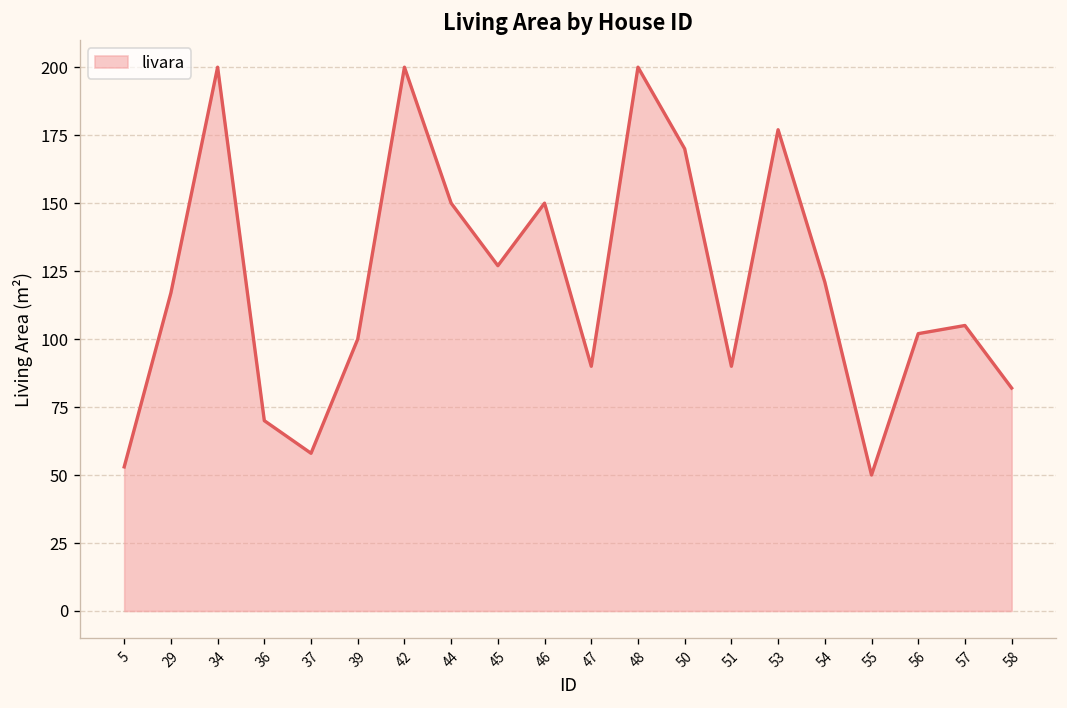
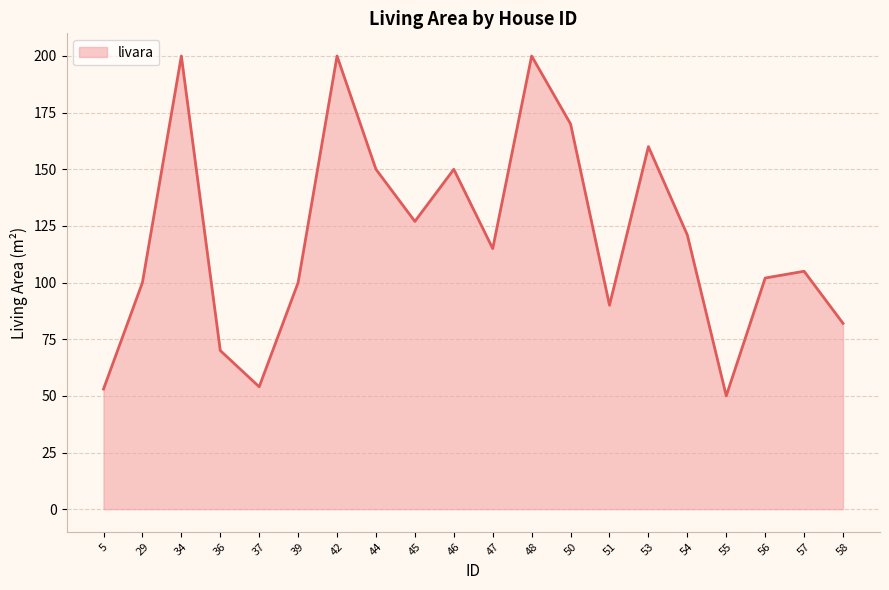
29: 117 -> 100
37: 58 -> 54
47: 90 -> 115
53: 177 -> 160
